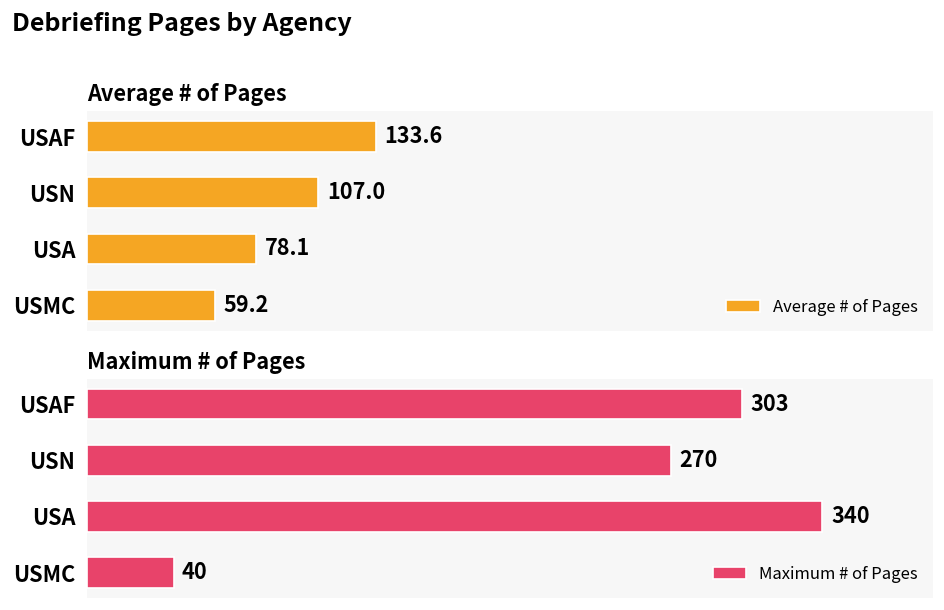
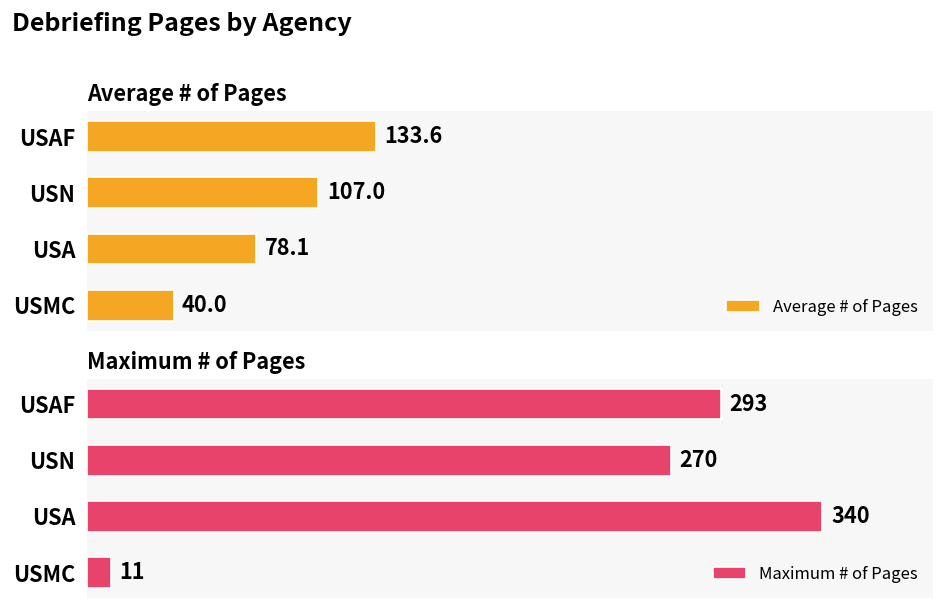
Average # of Pages, USMC: 59.2 -> 40.0
Maximum # of Pages, USAF: 303 -> 293
Maximum # of Pages, USMC: 40 -> 11
